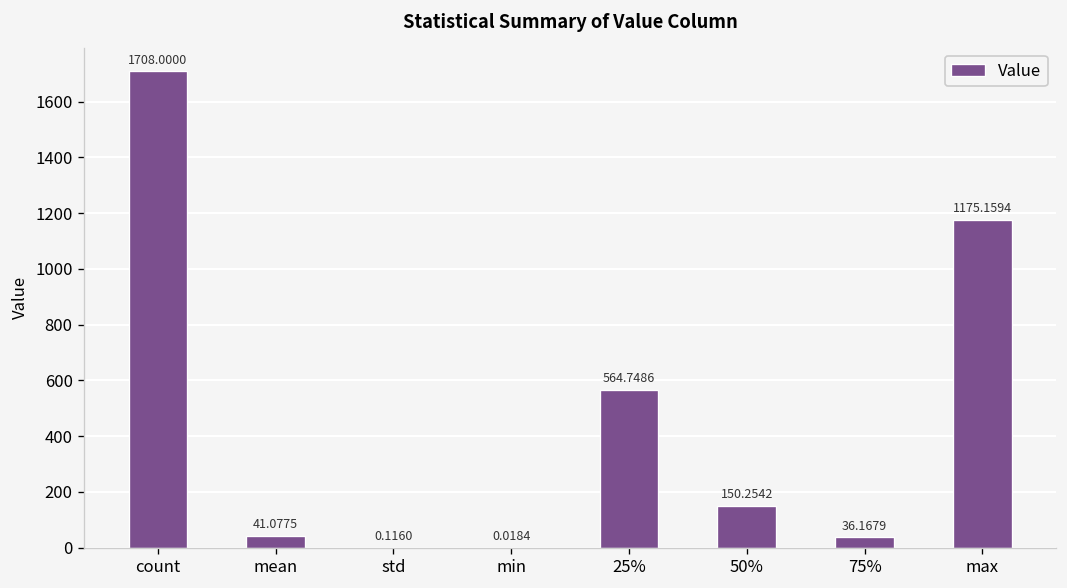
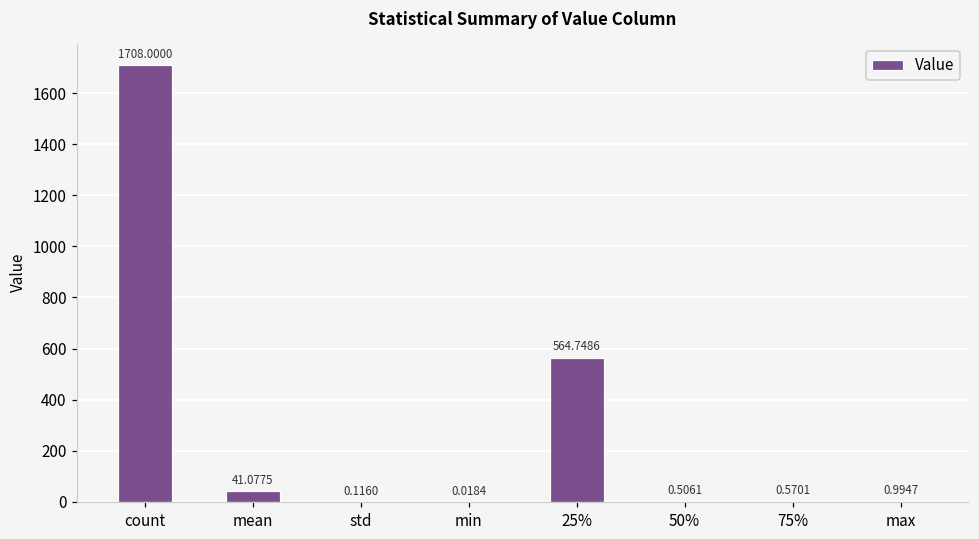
50%: 150.2542 -> 0.5061
75%: 36.1679 -> 0.5701
max: 1175.1594 -> 0.9947
